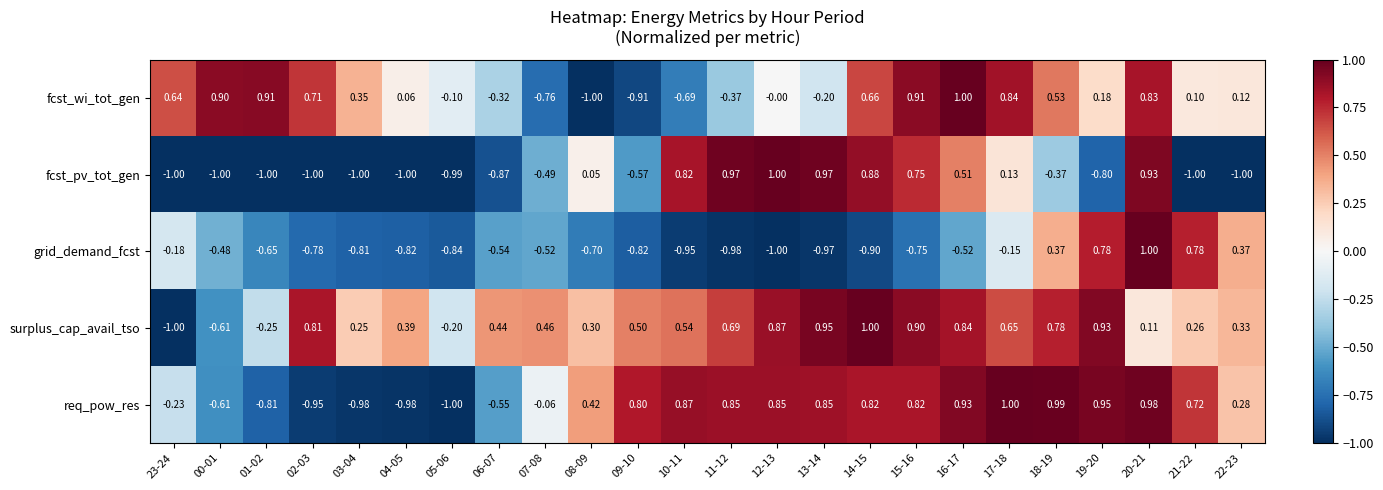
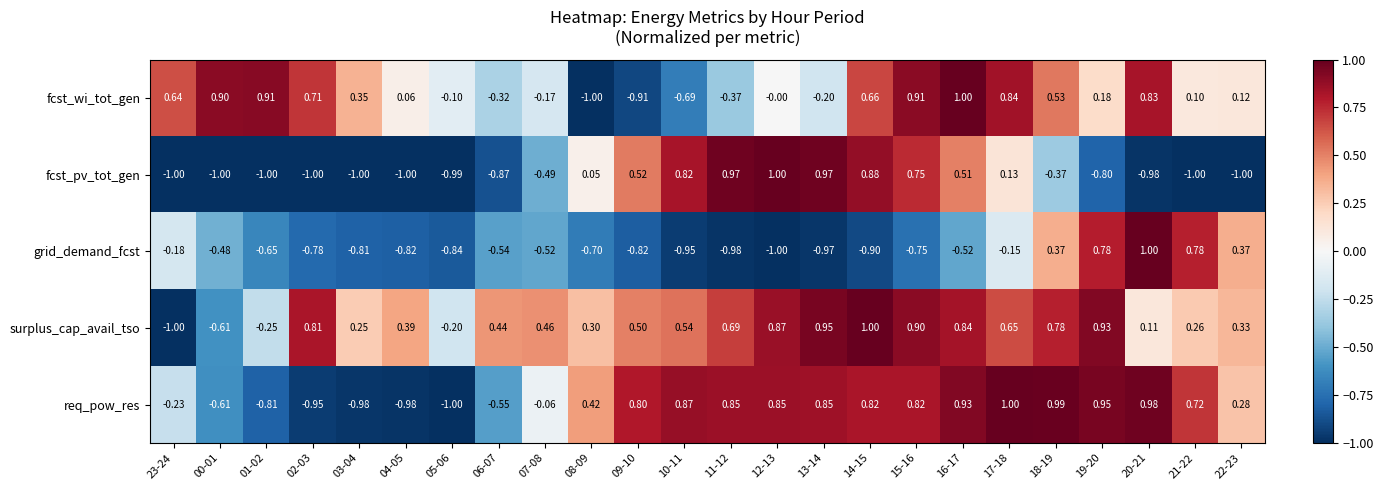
fcst_wi_tot_gen, 07-08: -0.76 -> -0.17
fcst_pv_tot_gen, 09-10: -0.57 -> 0.52
fcst_pv_tot_gen, 20-21: 0.93 -> -0.98
